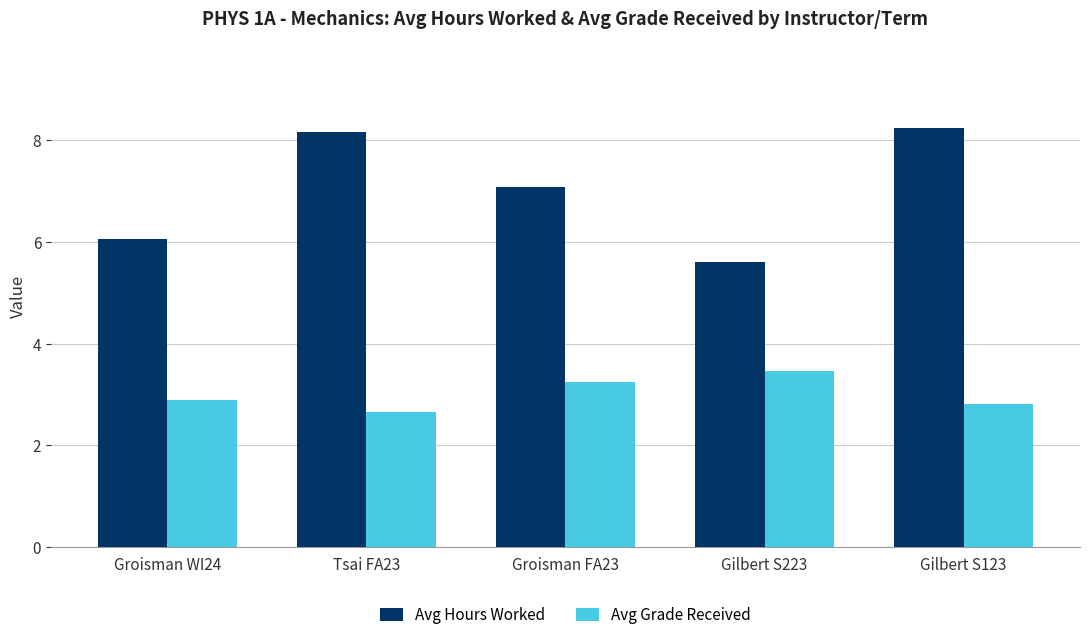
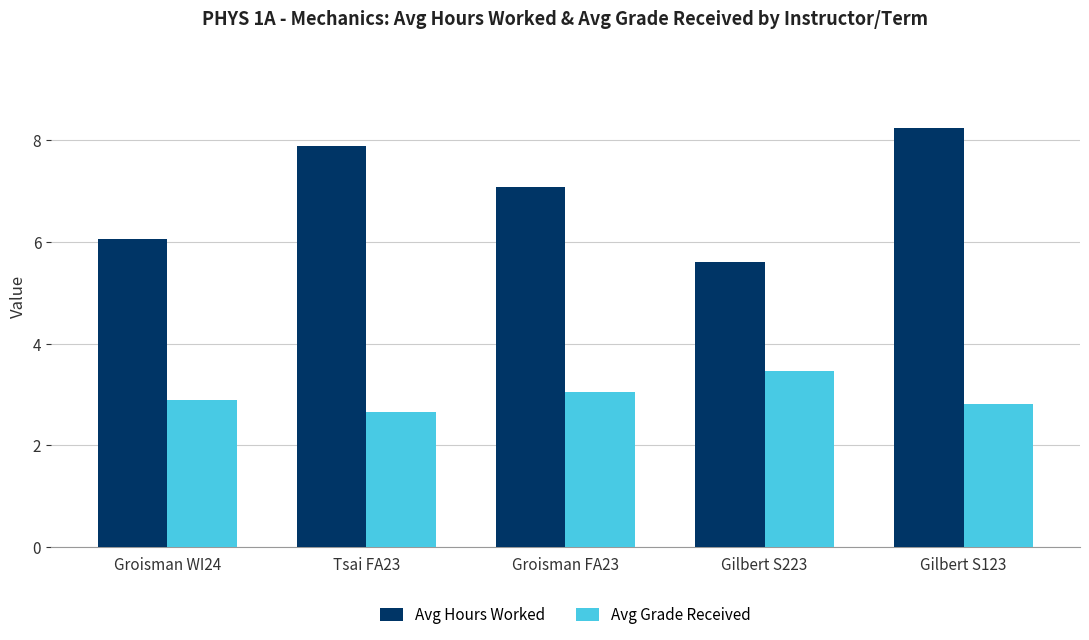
Avg Hours Worked, Tsai FA23: 8.2 -> 7.9
Avg Grade Received, Groisman FA23: 3.3 -> 3.1
